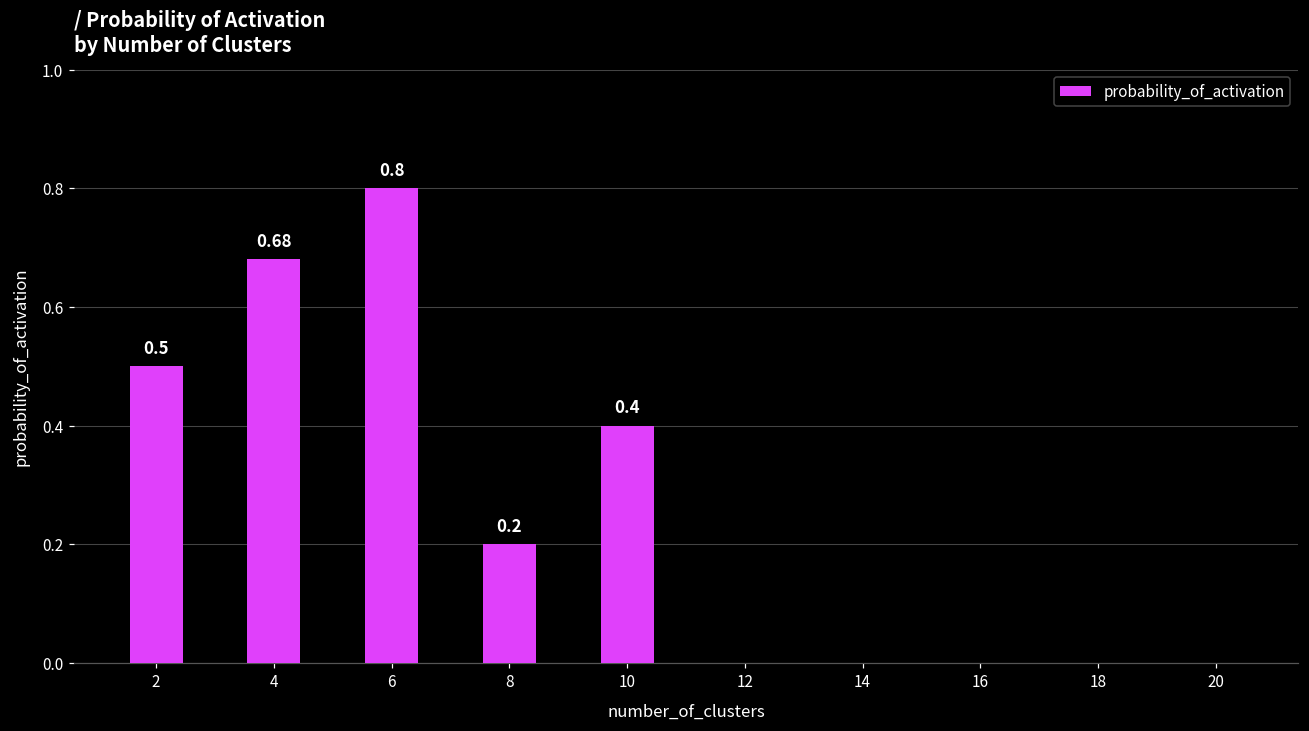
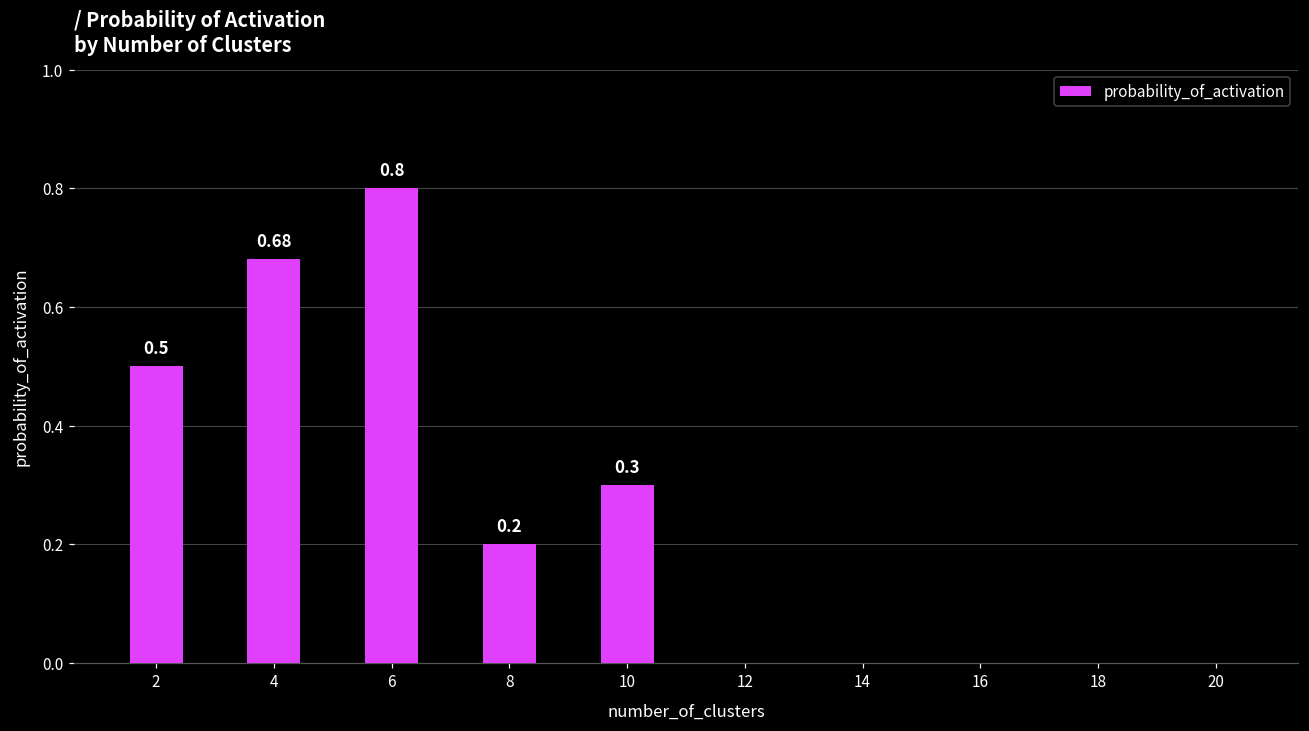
10: 0.4 -> 0.3
